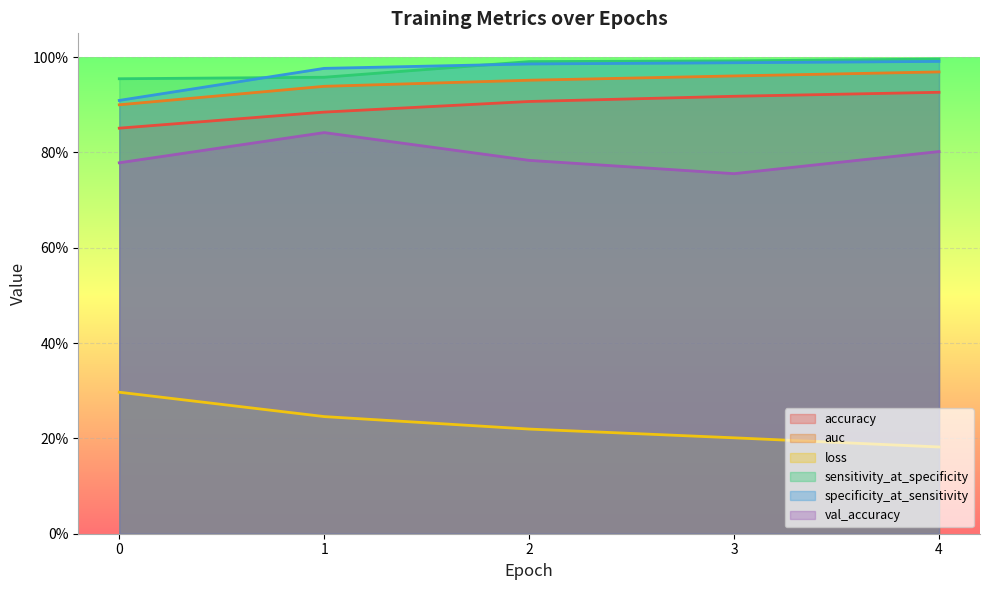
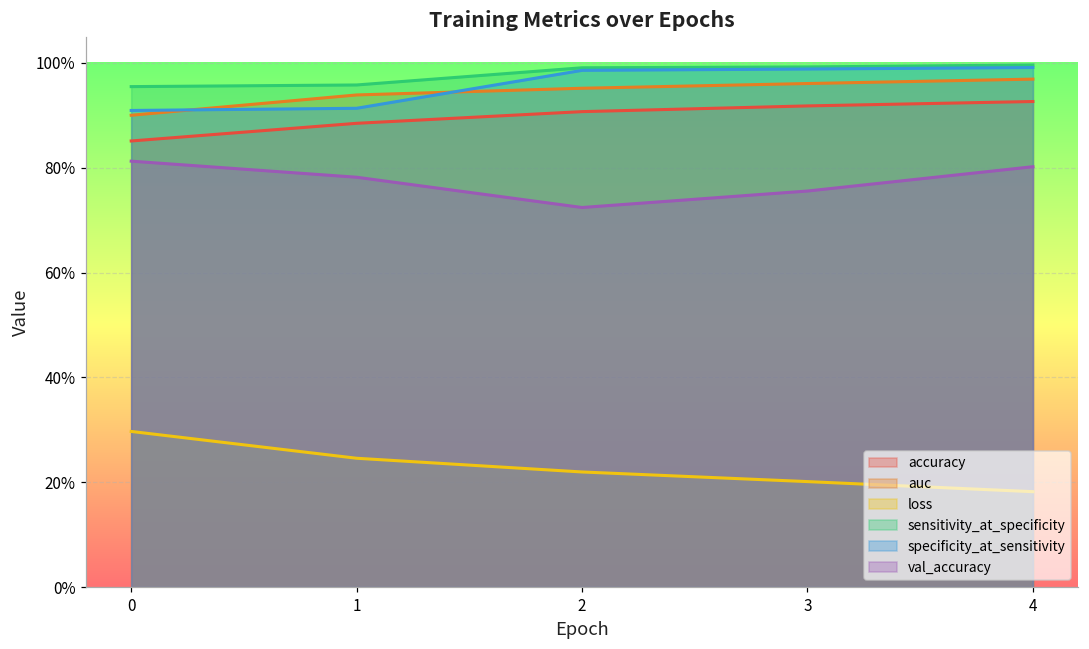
val_accuracy, 0: 78% -> 81%
specificity_at_sensitivity, 1: 98% -> 91%
val_accuracy, 1: 84% -> 78%
val_accuracy, 2: 78% -> 72%
